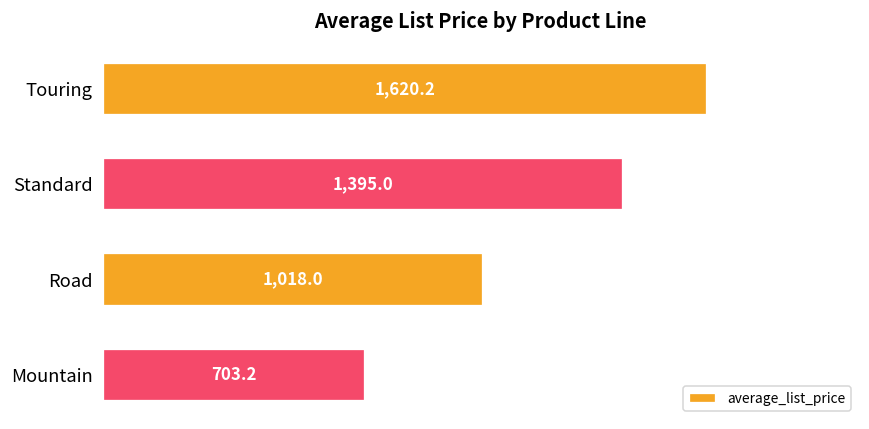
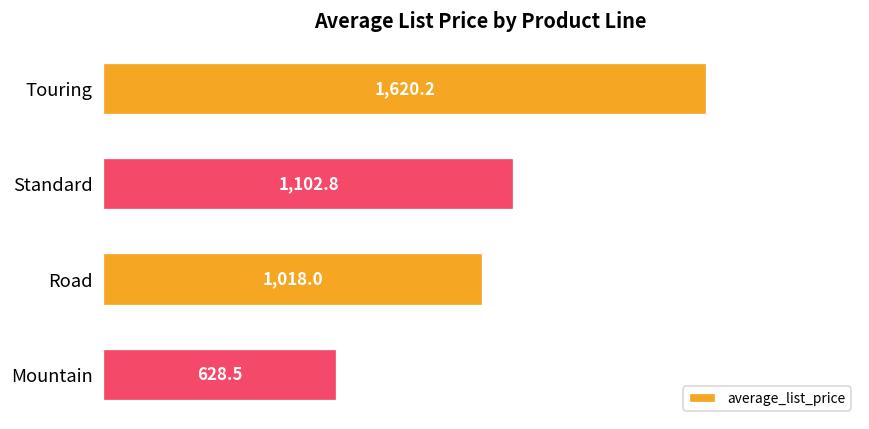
Standard: 1,395.0 -> 1,102.8
Mountain: 703.2 -> 628.5
